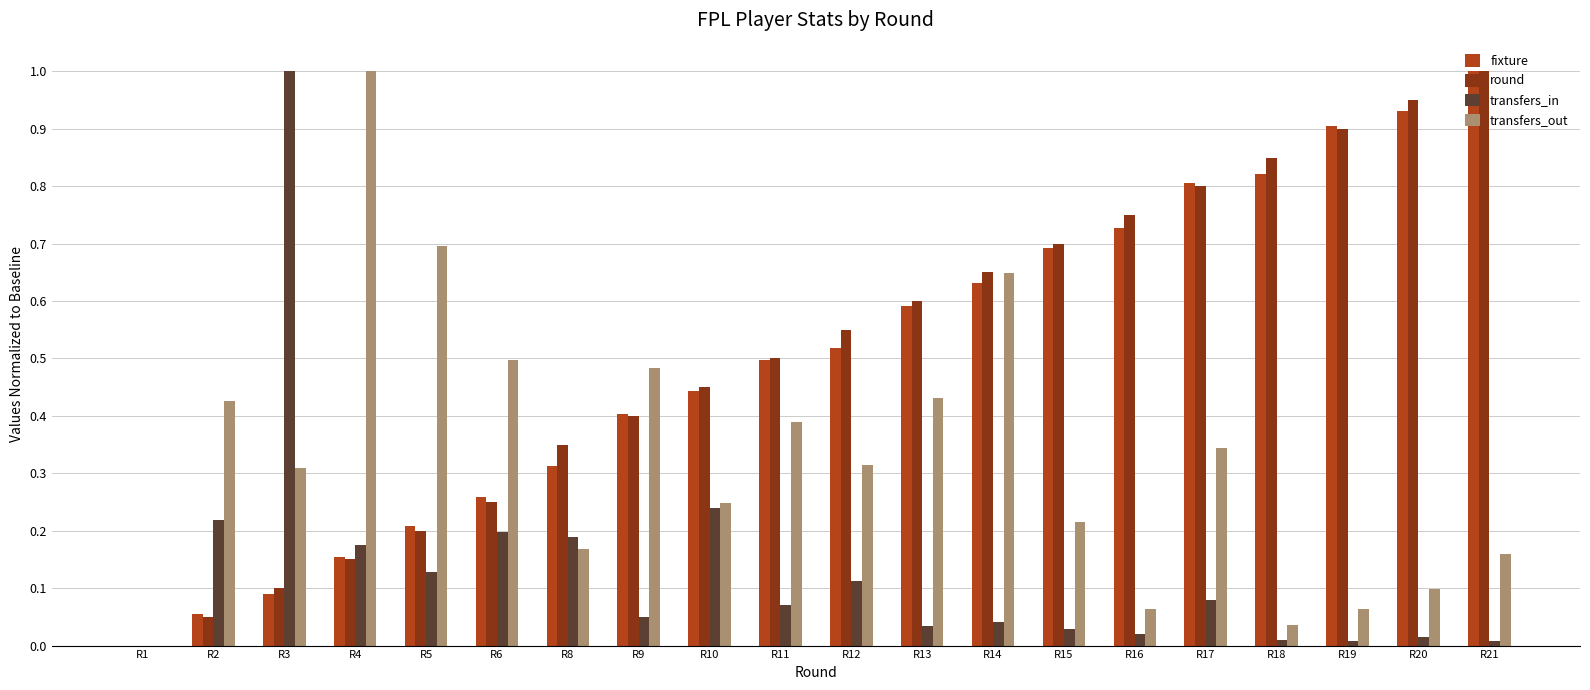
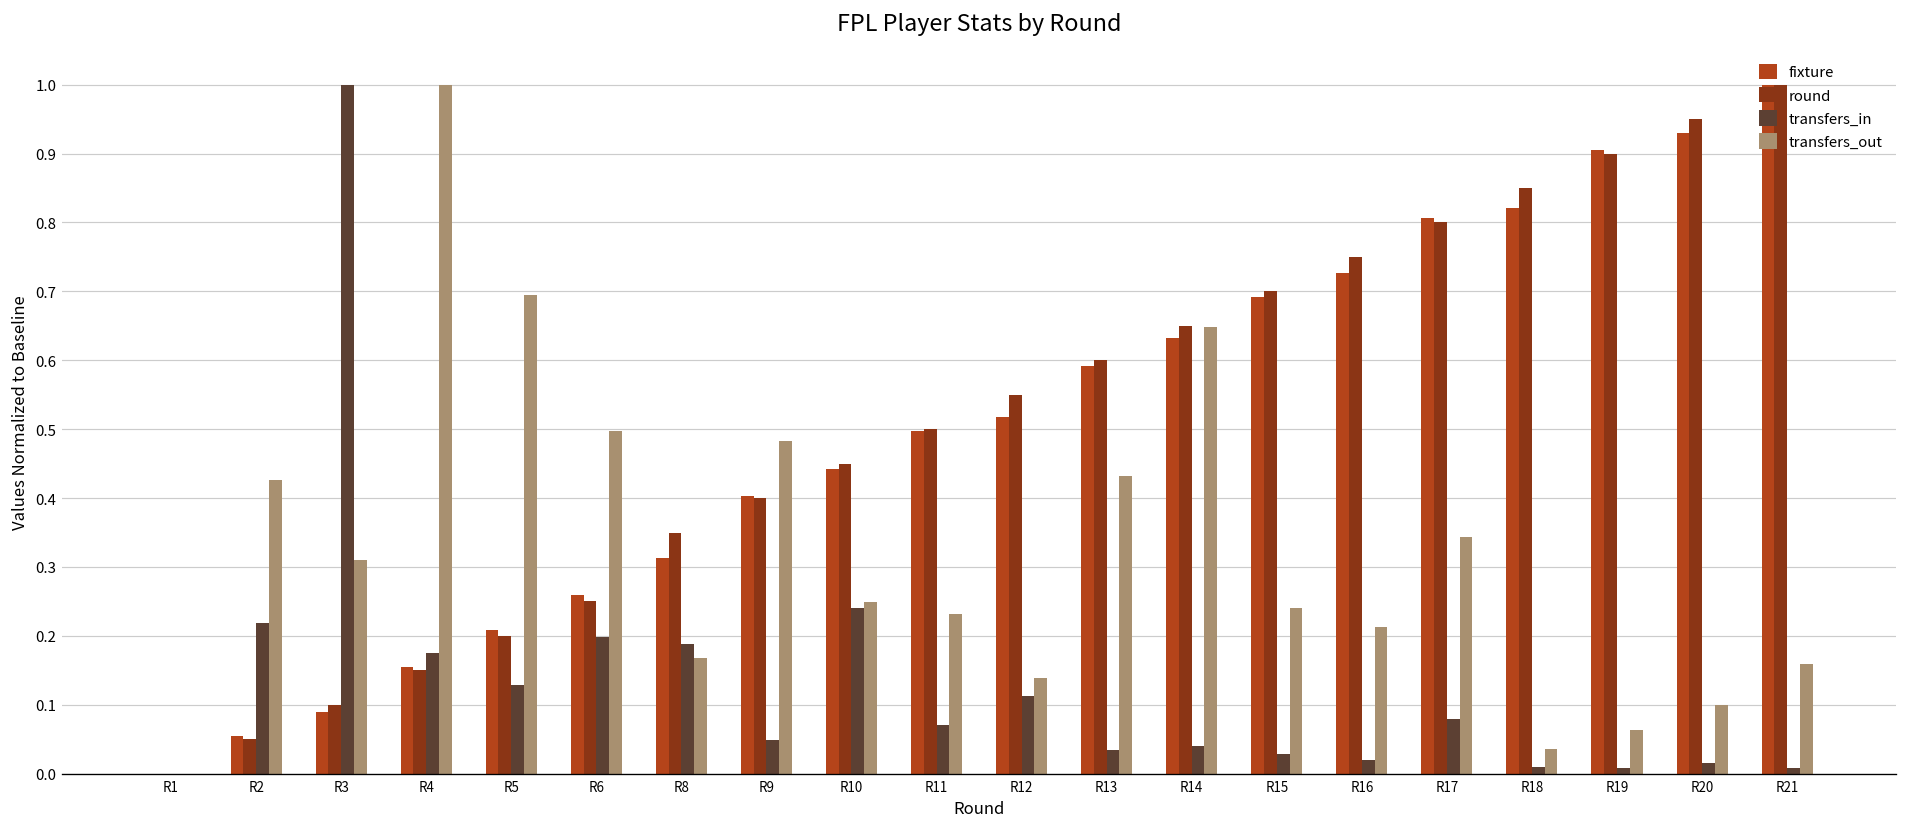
transfers_out, R11: 0.39 -> 0.23
transfers_out, R12: 0.31 -> 0.14
transfers_out, R15: 0.22 -> 0.24
transfers_out, R16: 0.06 -> 0.21
